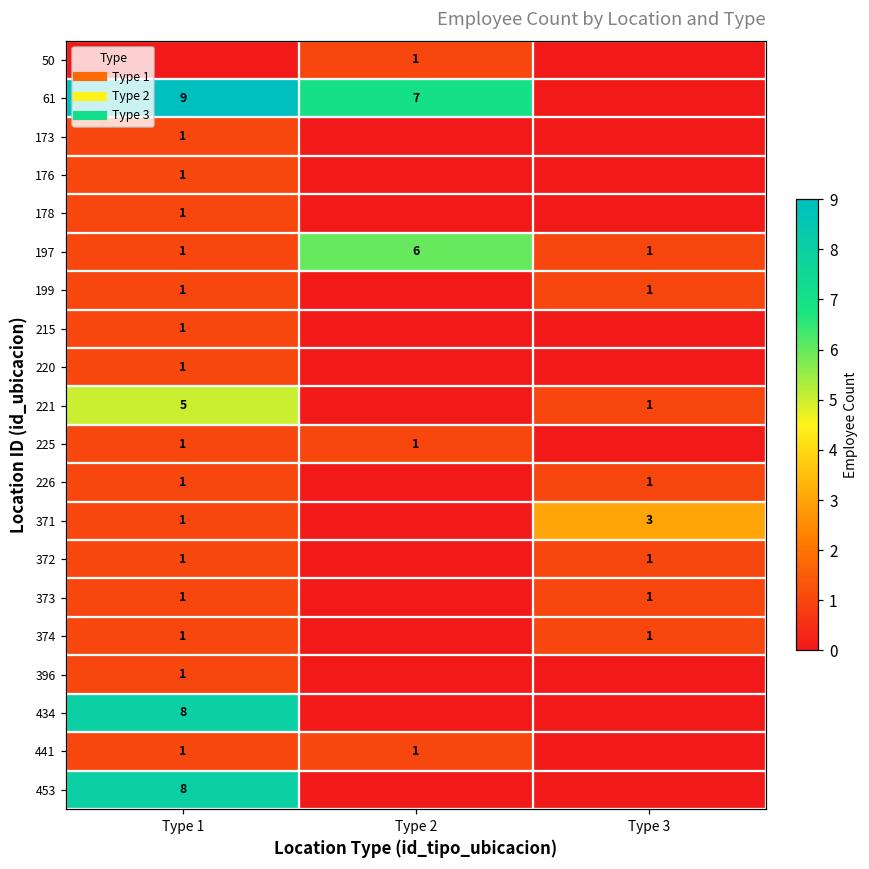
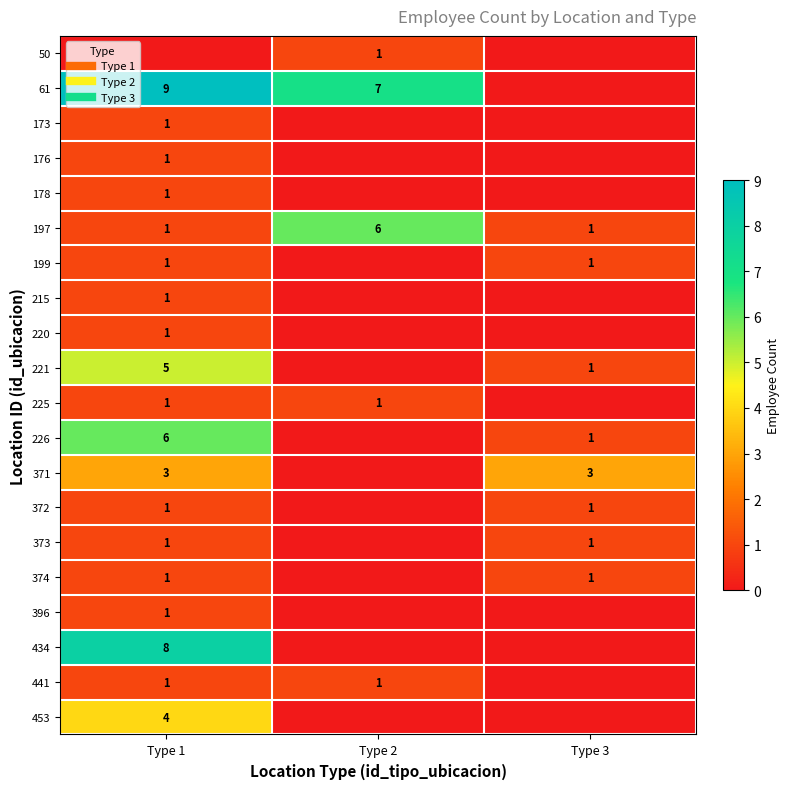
226, Type 1: 1 -> 6
371, Type 1: 1 -> 3
453, Type 1: 8 -> 4
